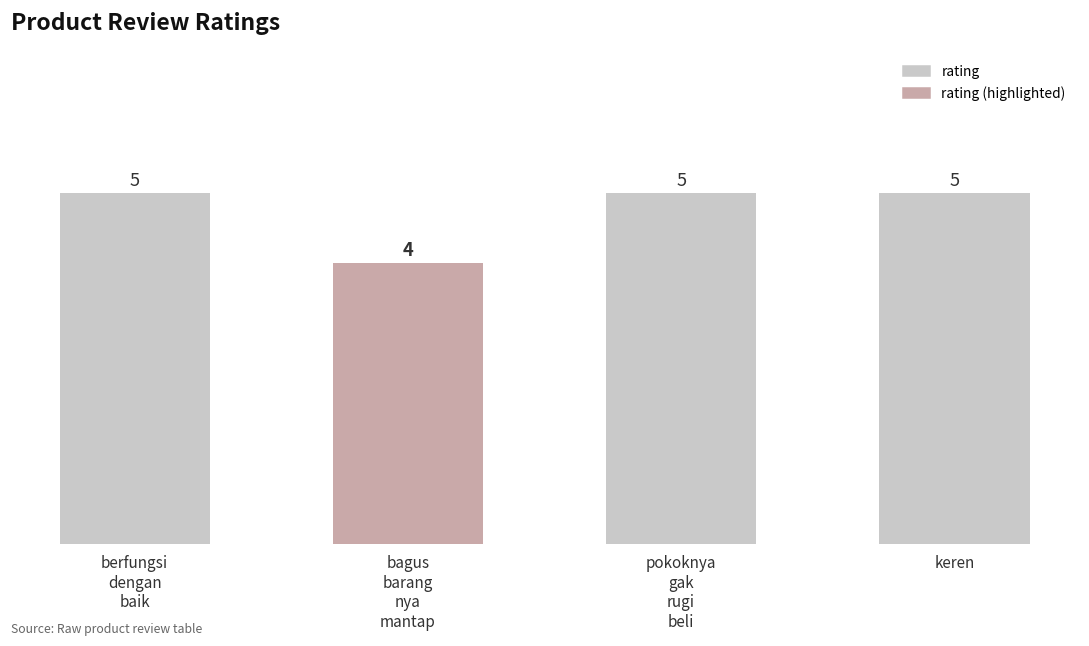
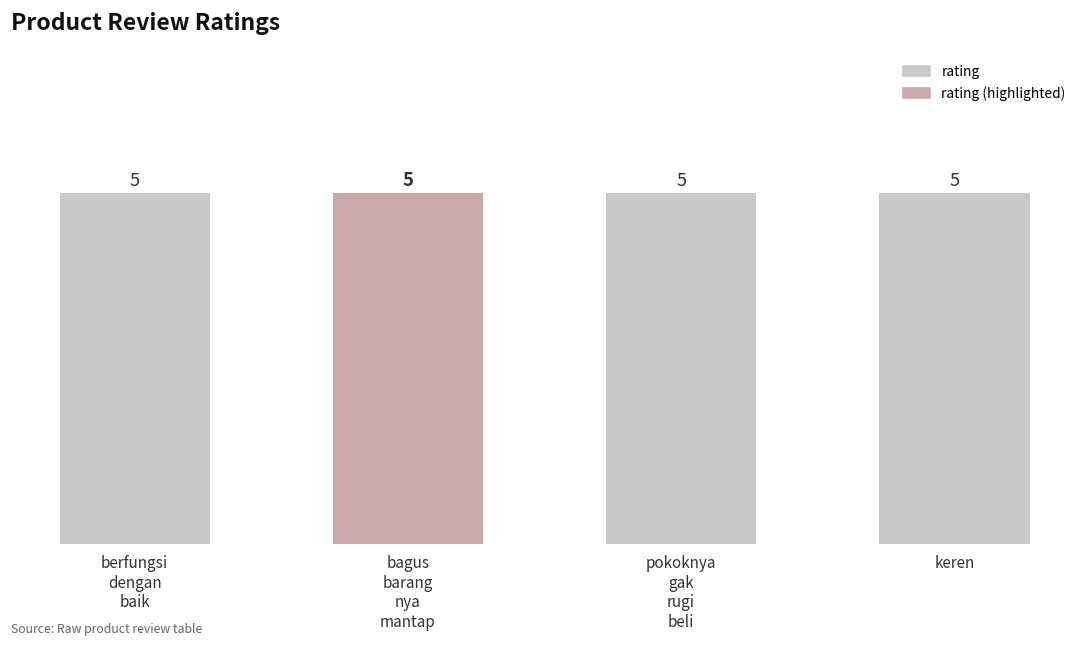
bagus barang nya mantap: 4 -> 5
